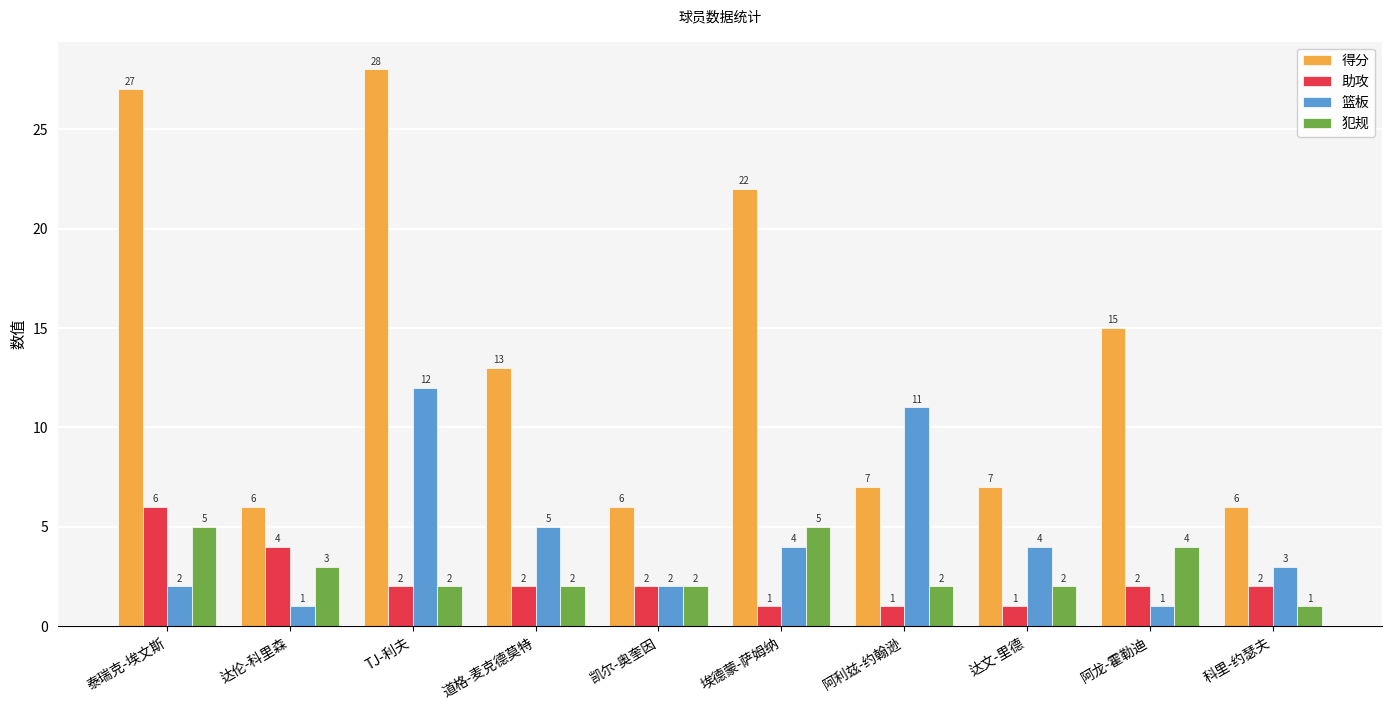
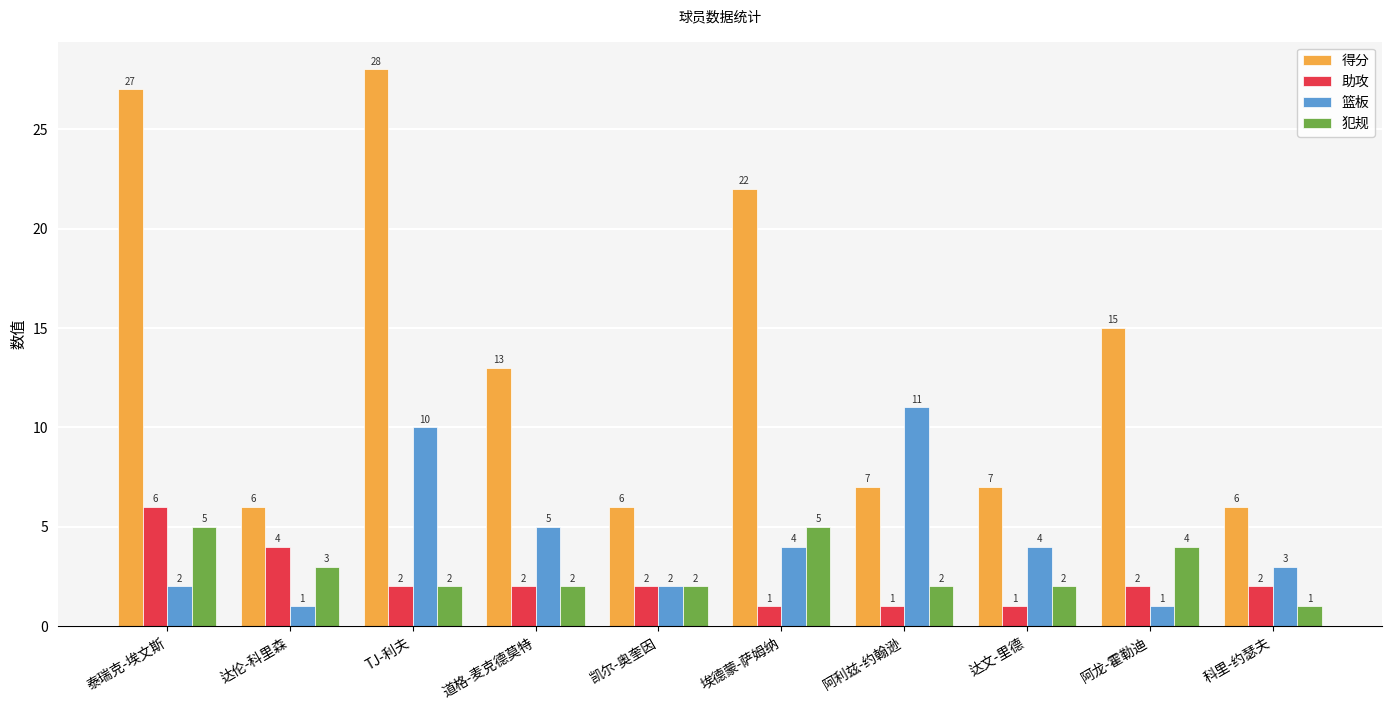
篮板, TJ-利夫: 12 -> 10
